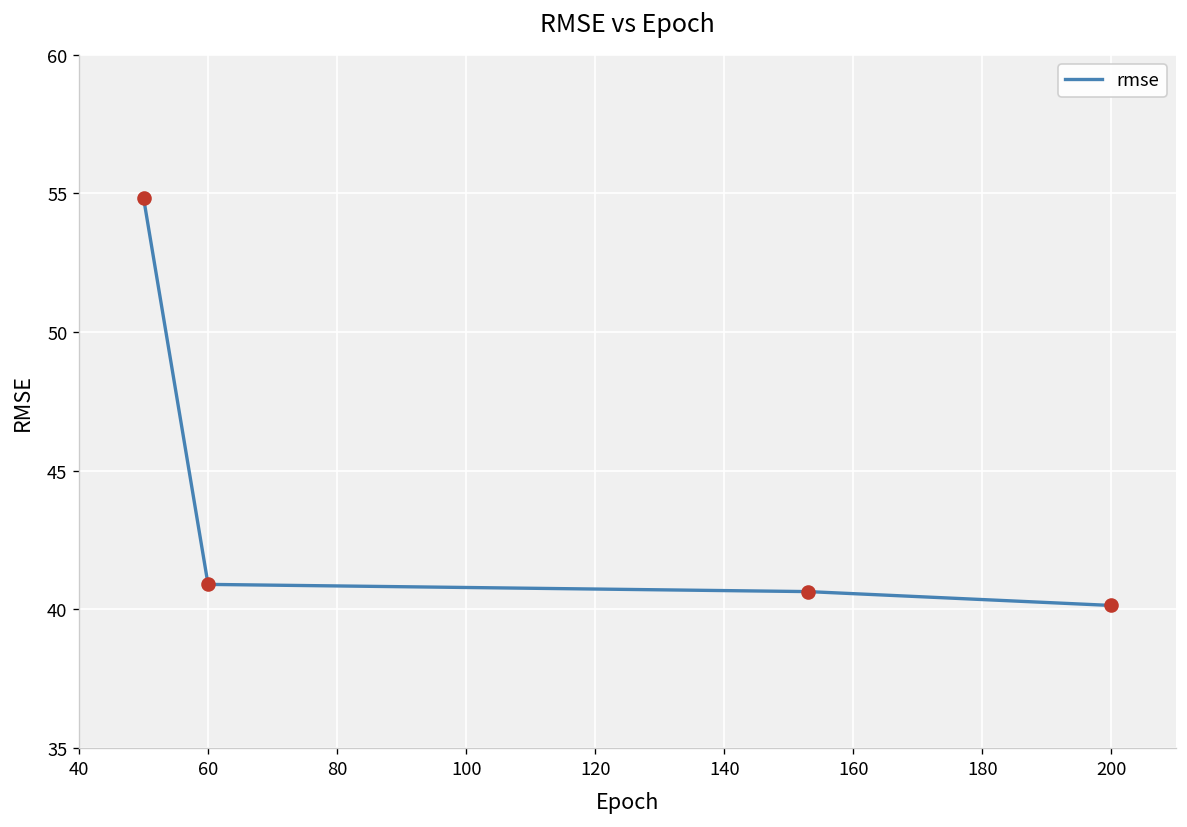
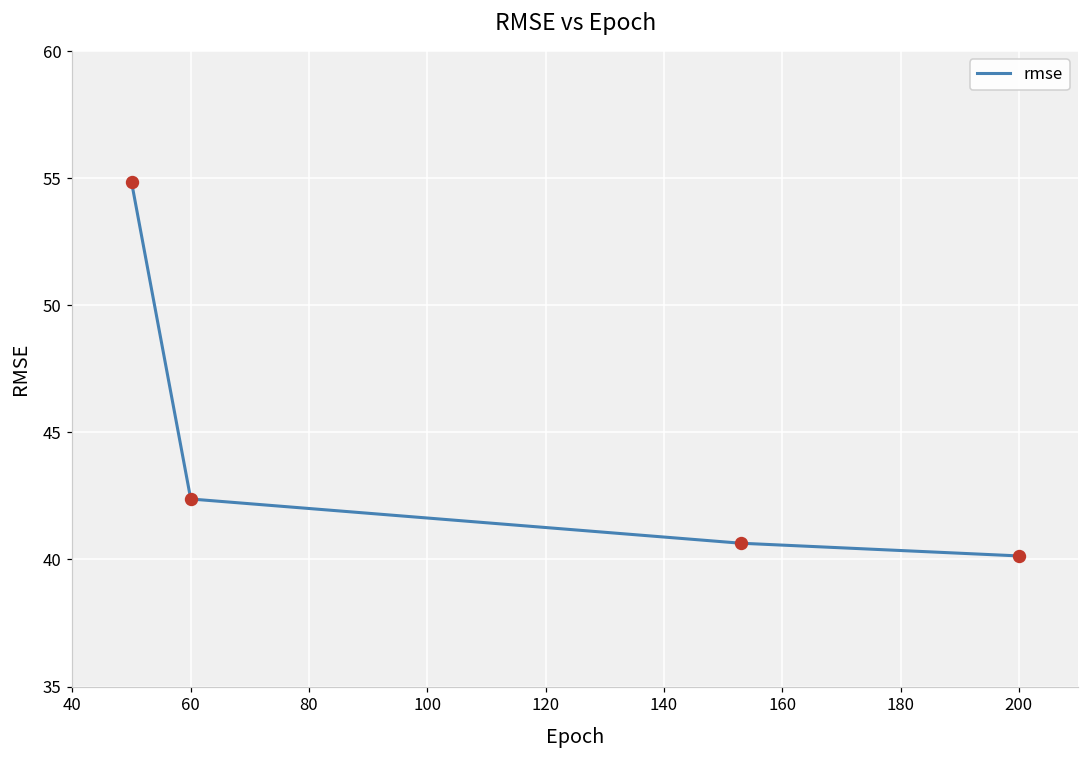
60: 40.9 -> 42.4
